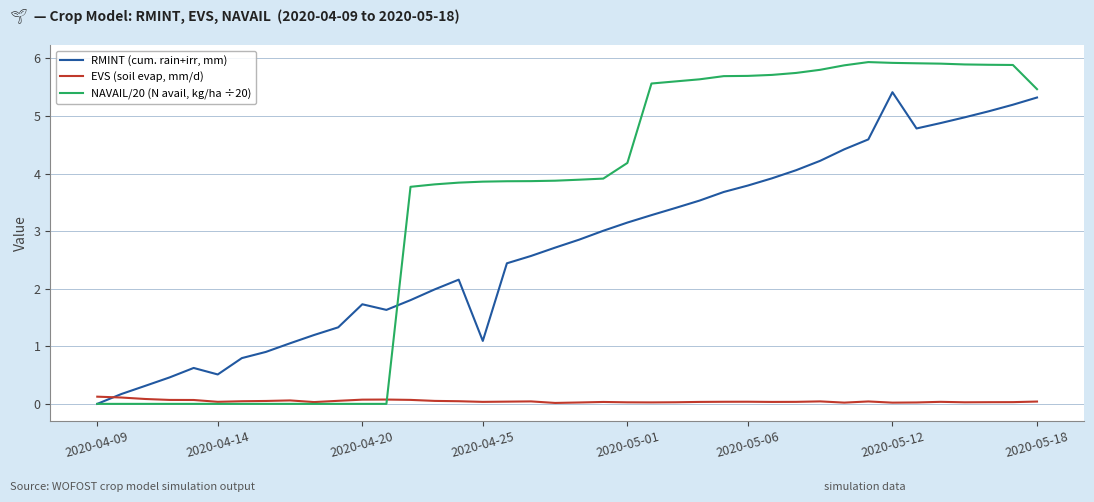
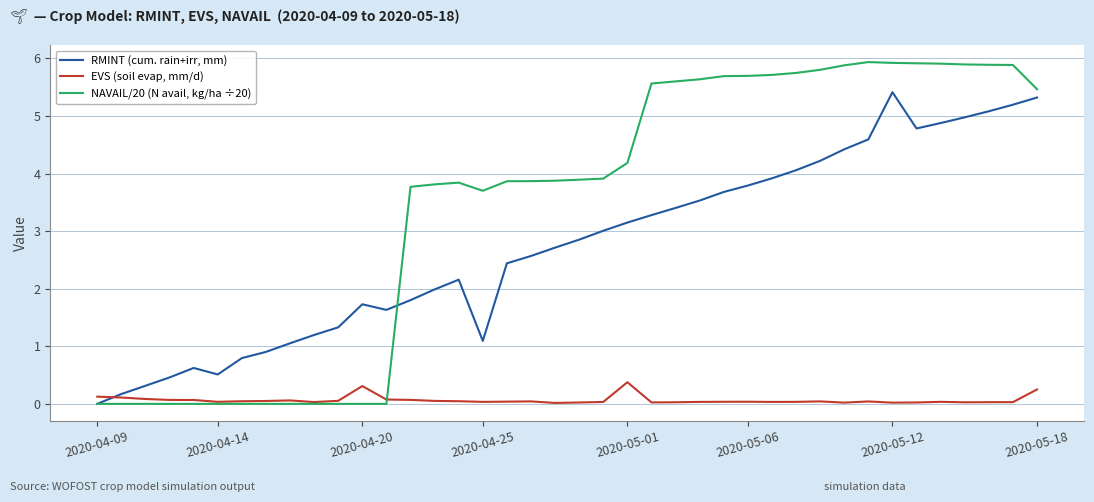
EVS (soil evap, mm/d), 2020-04-20: 0.1 -> 0.3
NAVAIL/20 (N avail, kg/ha ÷20), 2020-04-25: 3.9 -> 3.7
EVS (soil evap, mm/d), 2020-05-01: 0.0 -> 0.4
EVS (soil evap, mm/d), 2020-05-18: 0.0 -> 0.3
